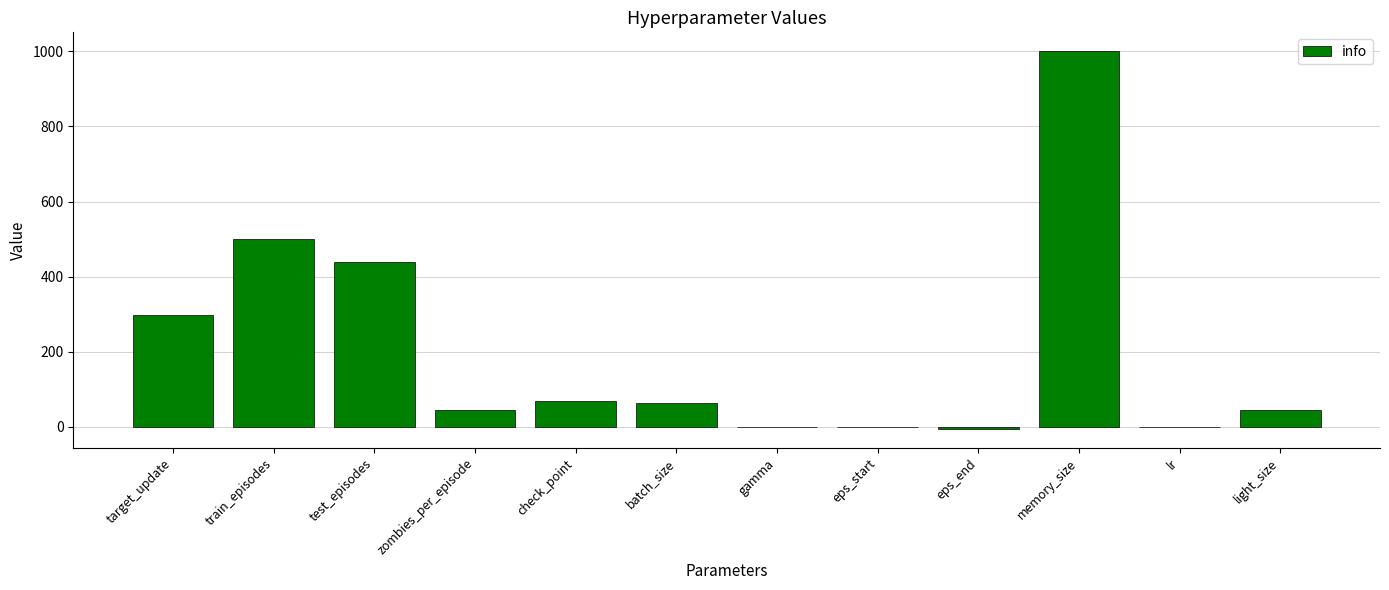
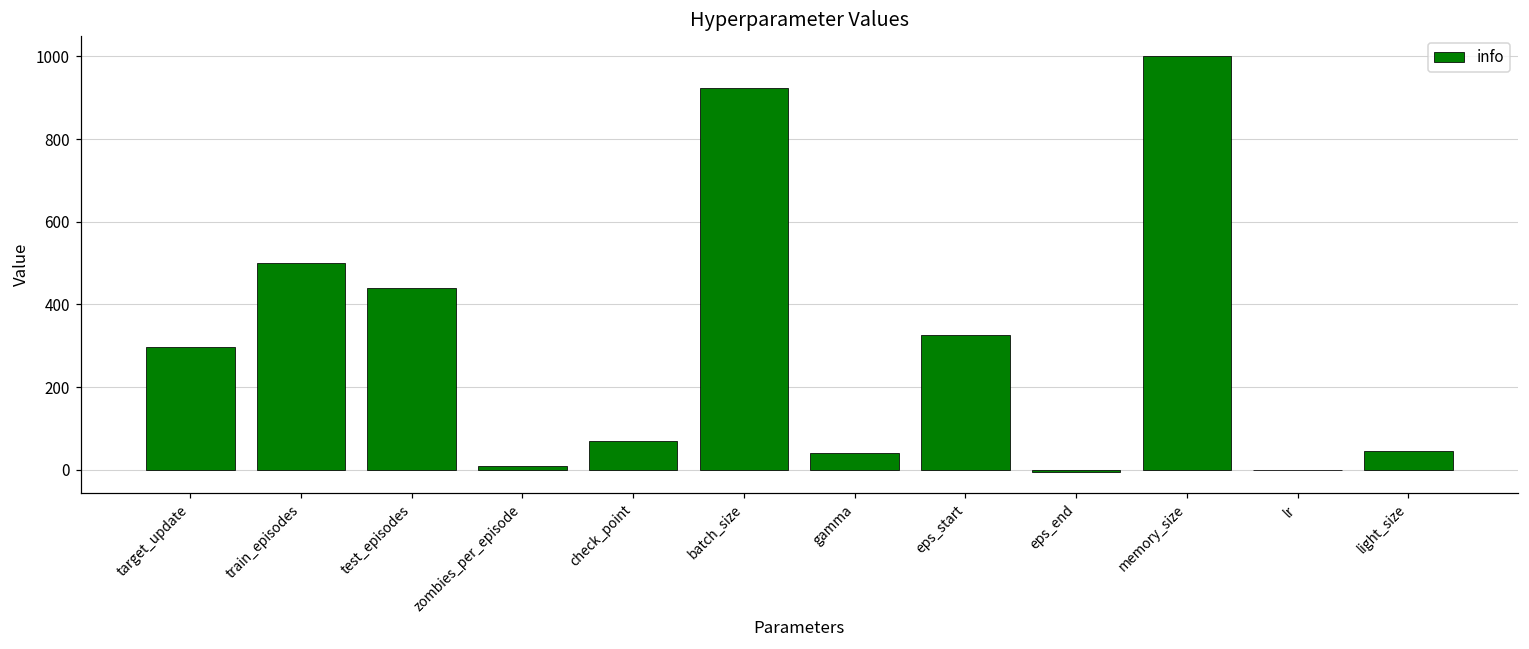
zombies_per_episode: 50 -> 10
batch_size: 60 -> 920
gamma: 0 -> 40
eps_start: 0 -> 330
